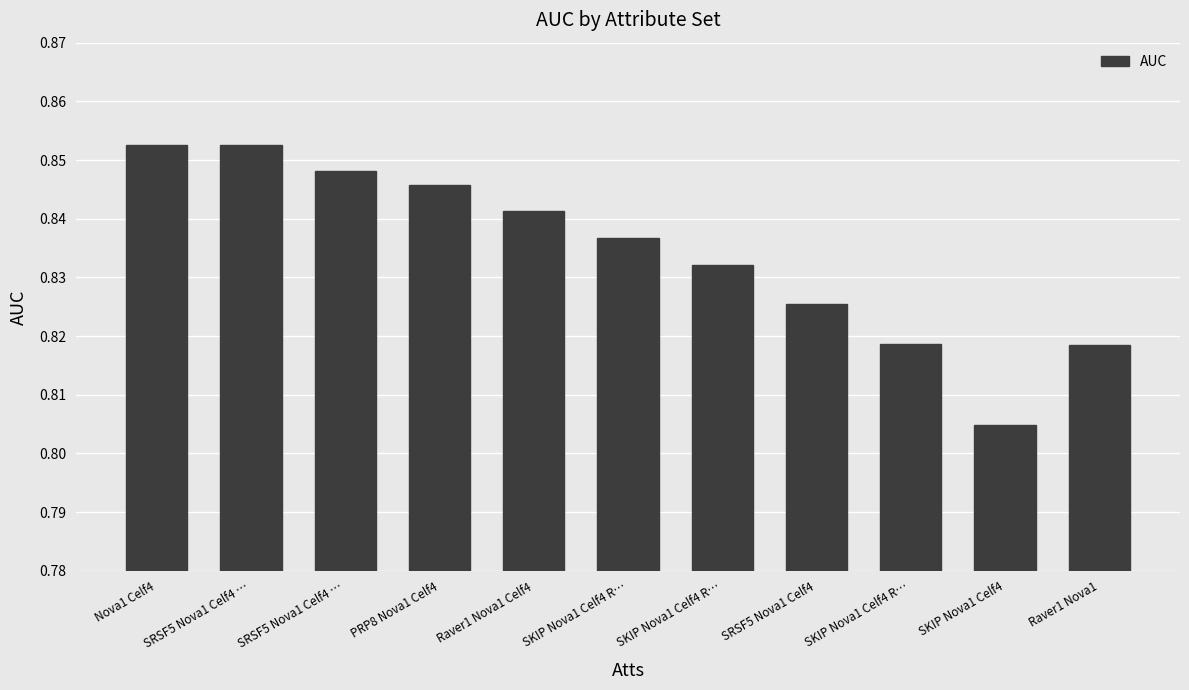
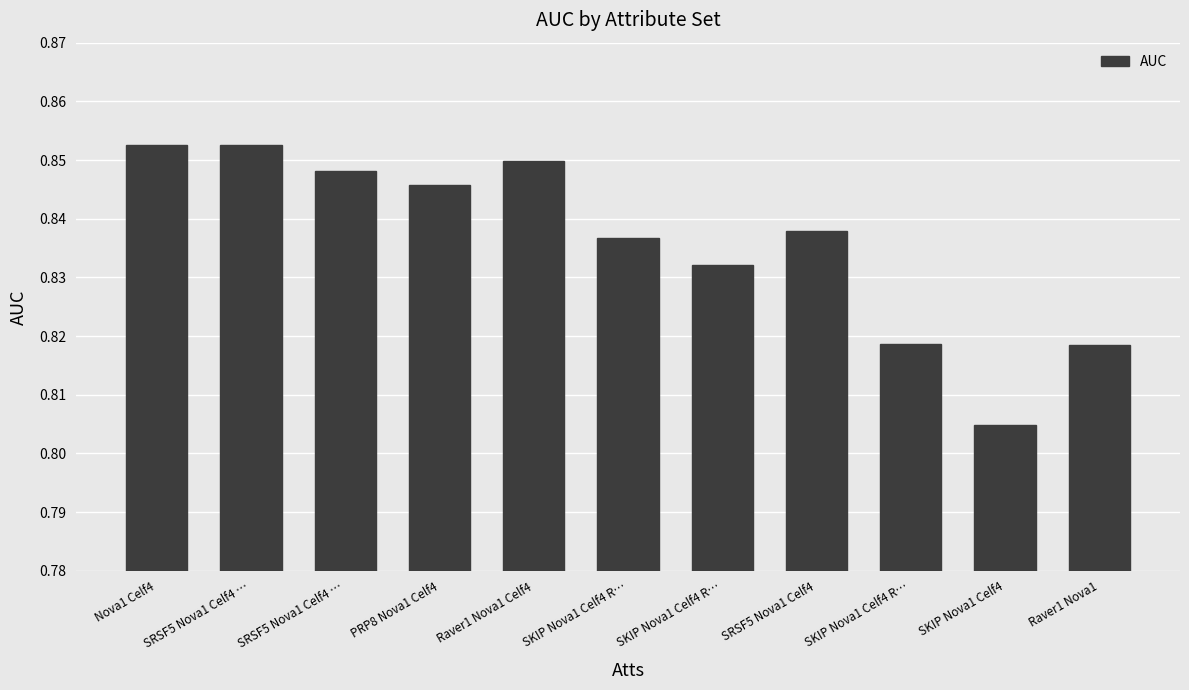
Raver1 Nova1 Celf4: 0.841 -> 0.850
SRSF5 Nova1 Celf4: 0.825 -> 0.838
